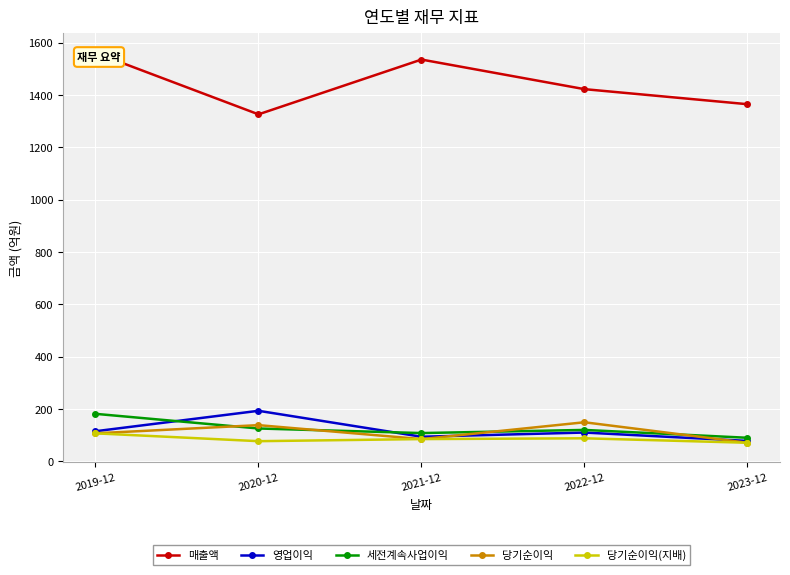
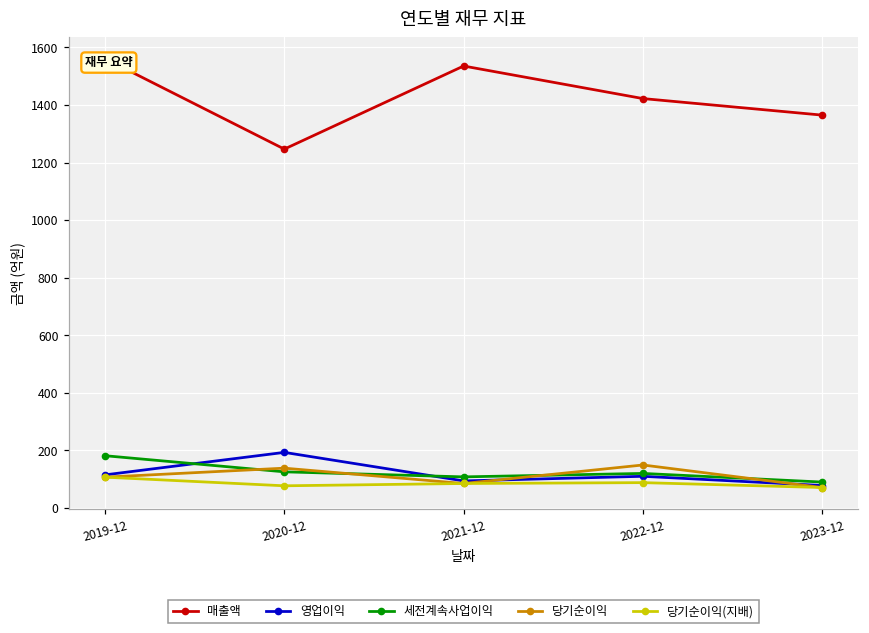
매출액, 2020-12: 1330 -> 1250
